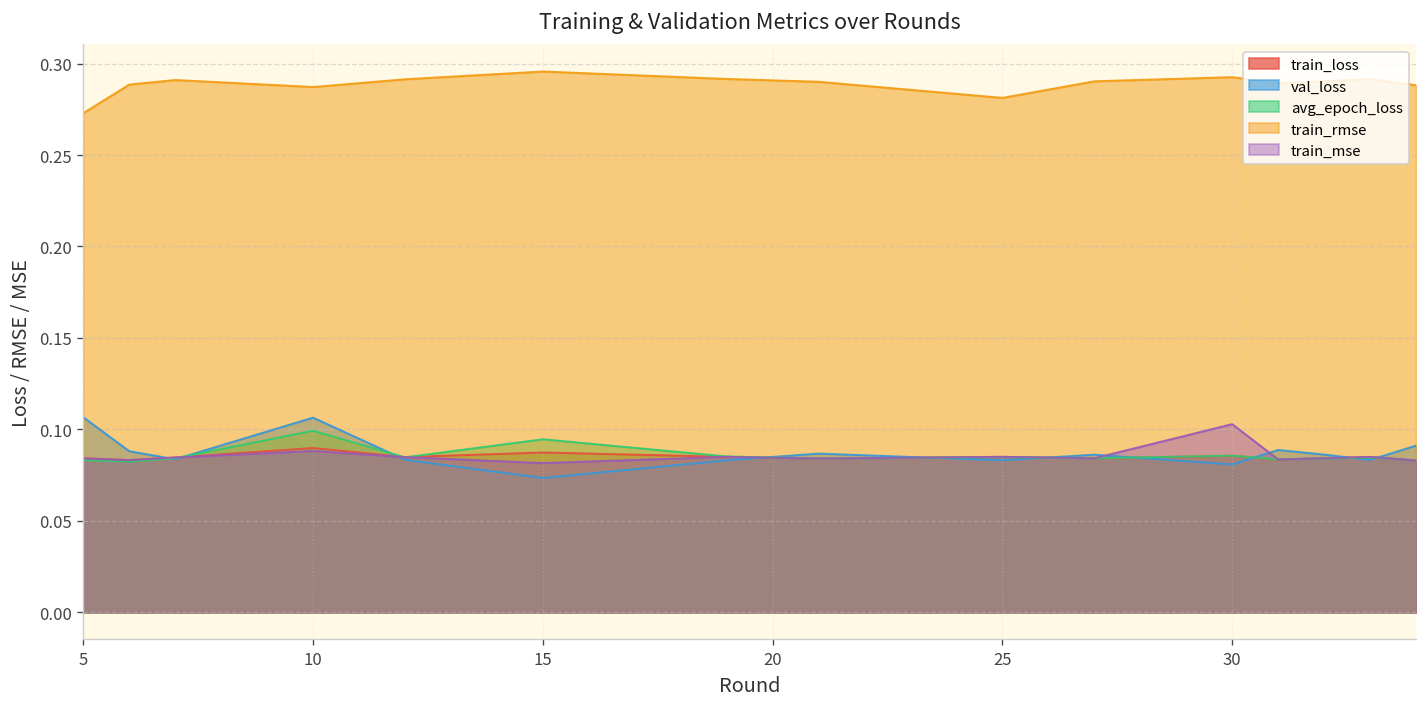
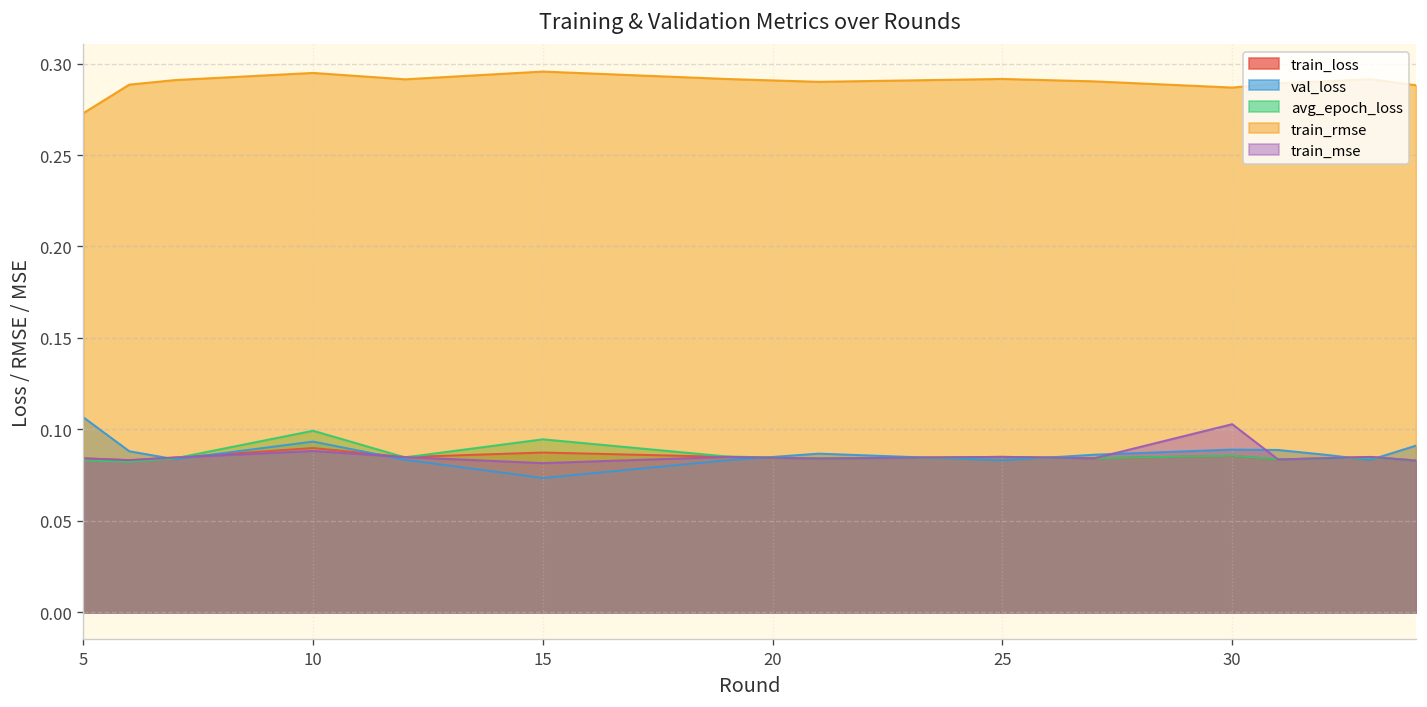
val_loss, 10: 0.106 -> 0.093
train_rmse, 10: 0.287 -> 0.295
train_rmse, 25: 0.281 -> 0.292
val_loss, 30: 0.081 -> 0.089
train_rmse, 30: 0.293 -> 0.287
